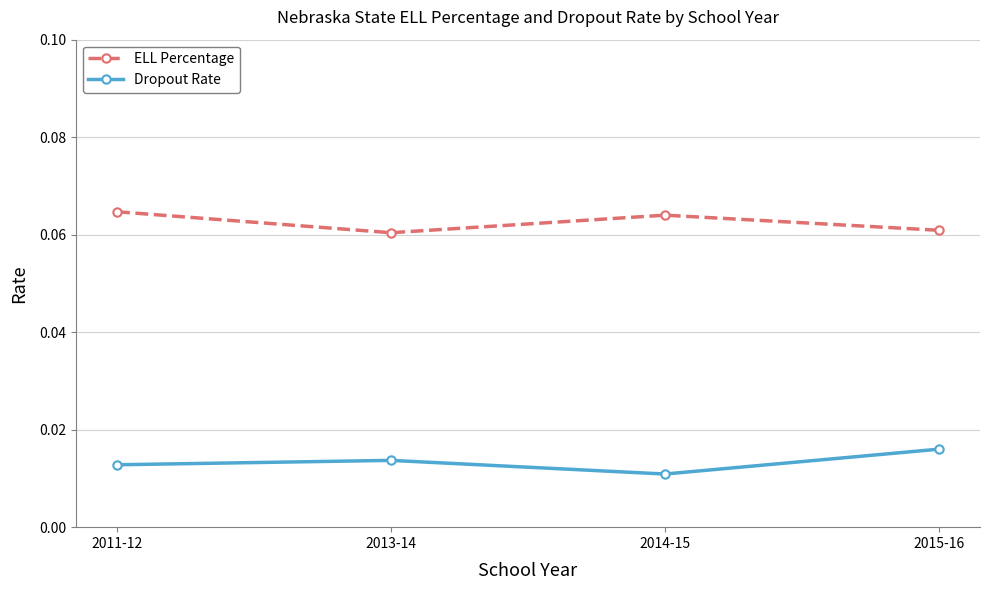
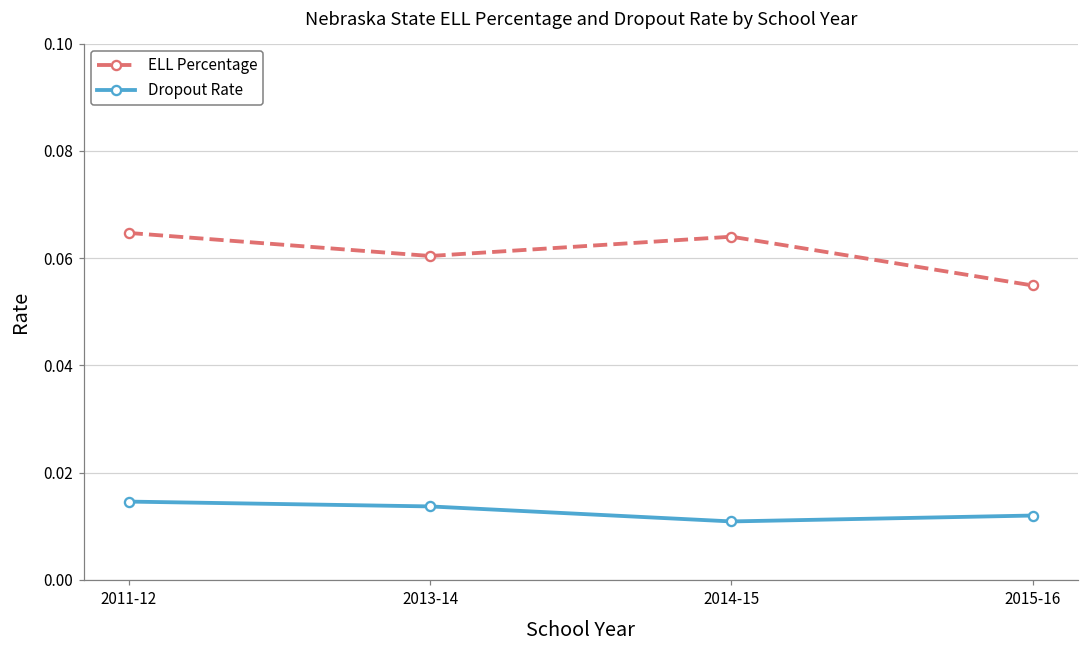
Dropout Rate, 2011-12: 0.013 -> 0.015
ELL Percentage, 2015-16: 0.061 -> 0.055
Dropout Rate, 2015-16: 0.016 -> 0.012
